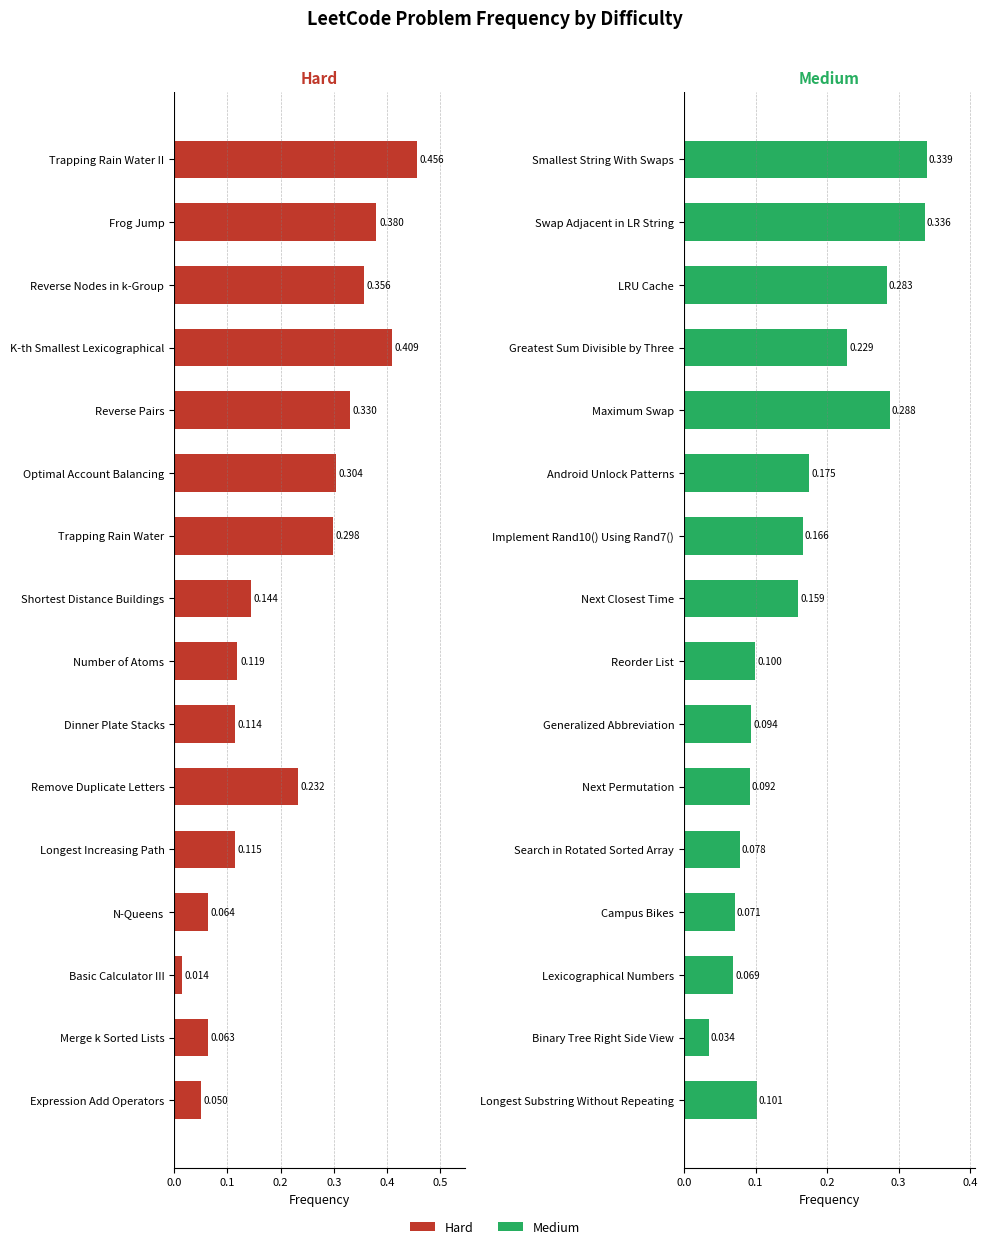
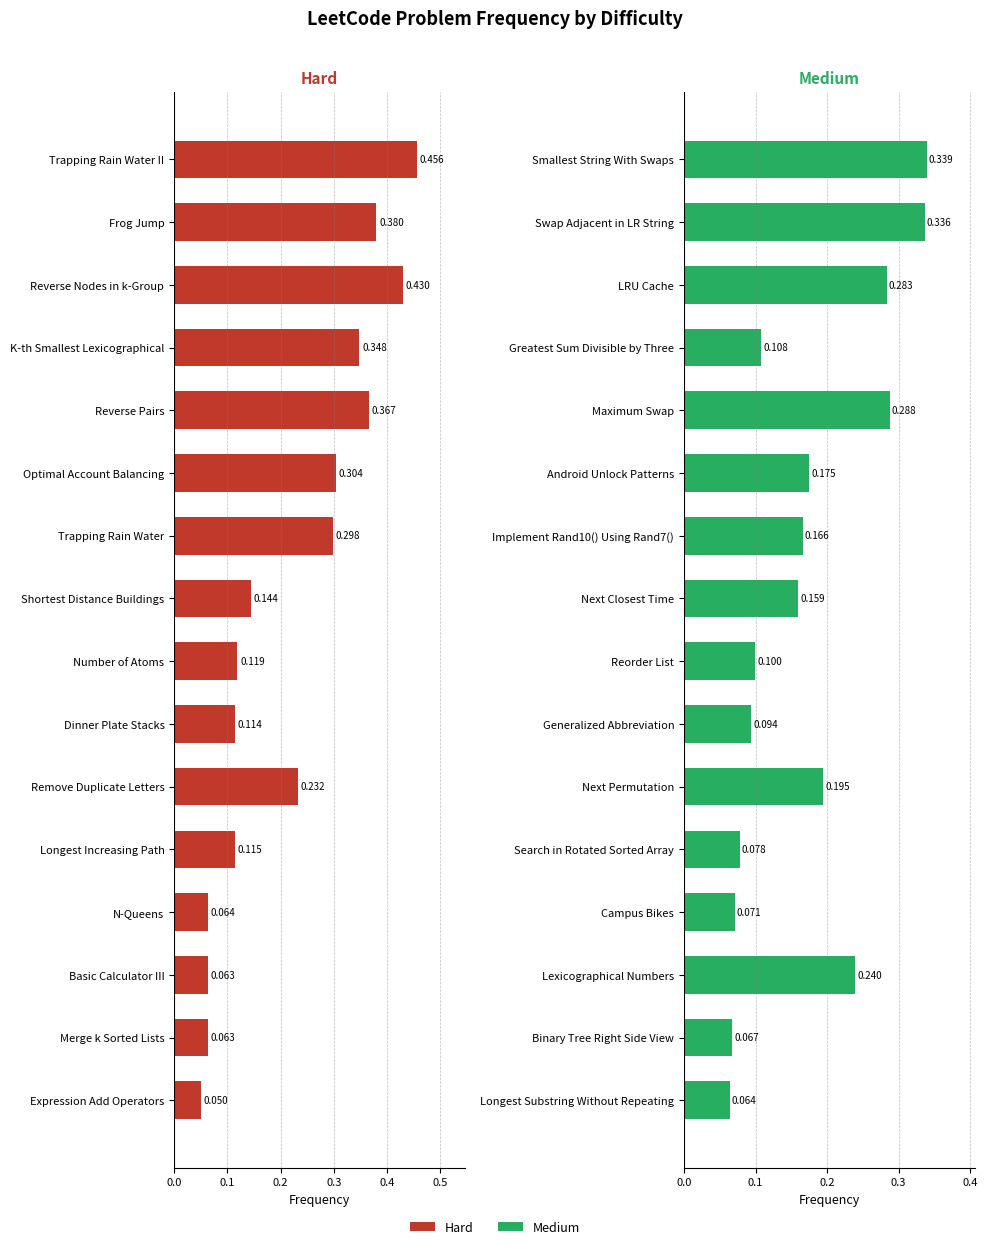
Hard, Reverse Nodes in k-Group: 0.356 -> 0.430
Hard, K-th Smallest Lexicographical: 0.409 -> 0.348
Hard, Reverse Pairs: 0.330 -> 0.367
Hard, Basic Calculator III: 0.014 -> 0.063
Medium, Greatest Sum Divisible by Three: 0.229 -> 0.108
Medium, Next Permutation: 0.092 -> 0.195
Medium, Lexicographical Numbers: 0.069 -> 0.240
Medium, Binary Tree Right Side View: 0.034 -> 0.067
Medium, Longest Substring Without Repeating: 0.101 -> 0.064
